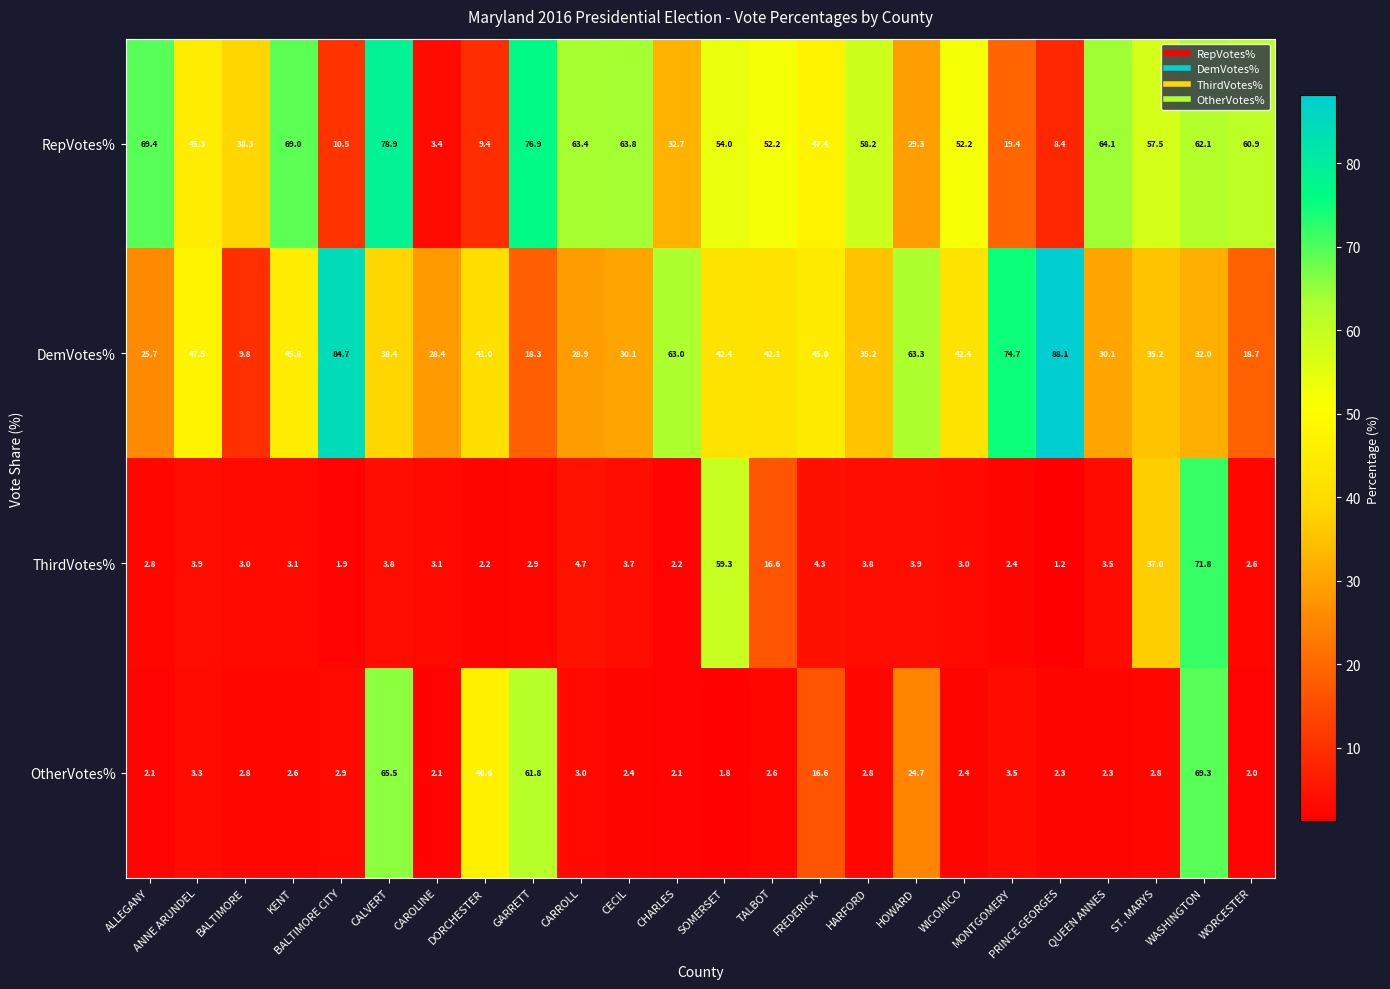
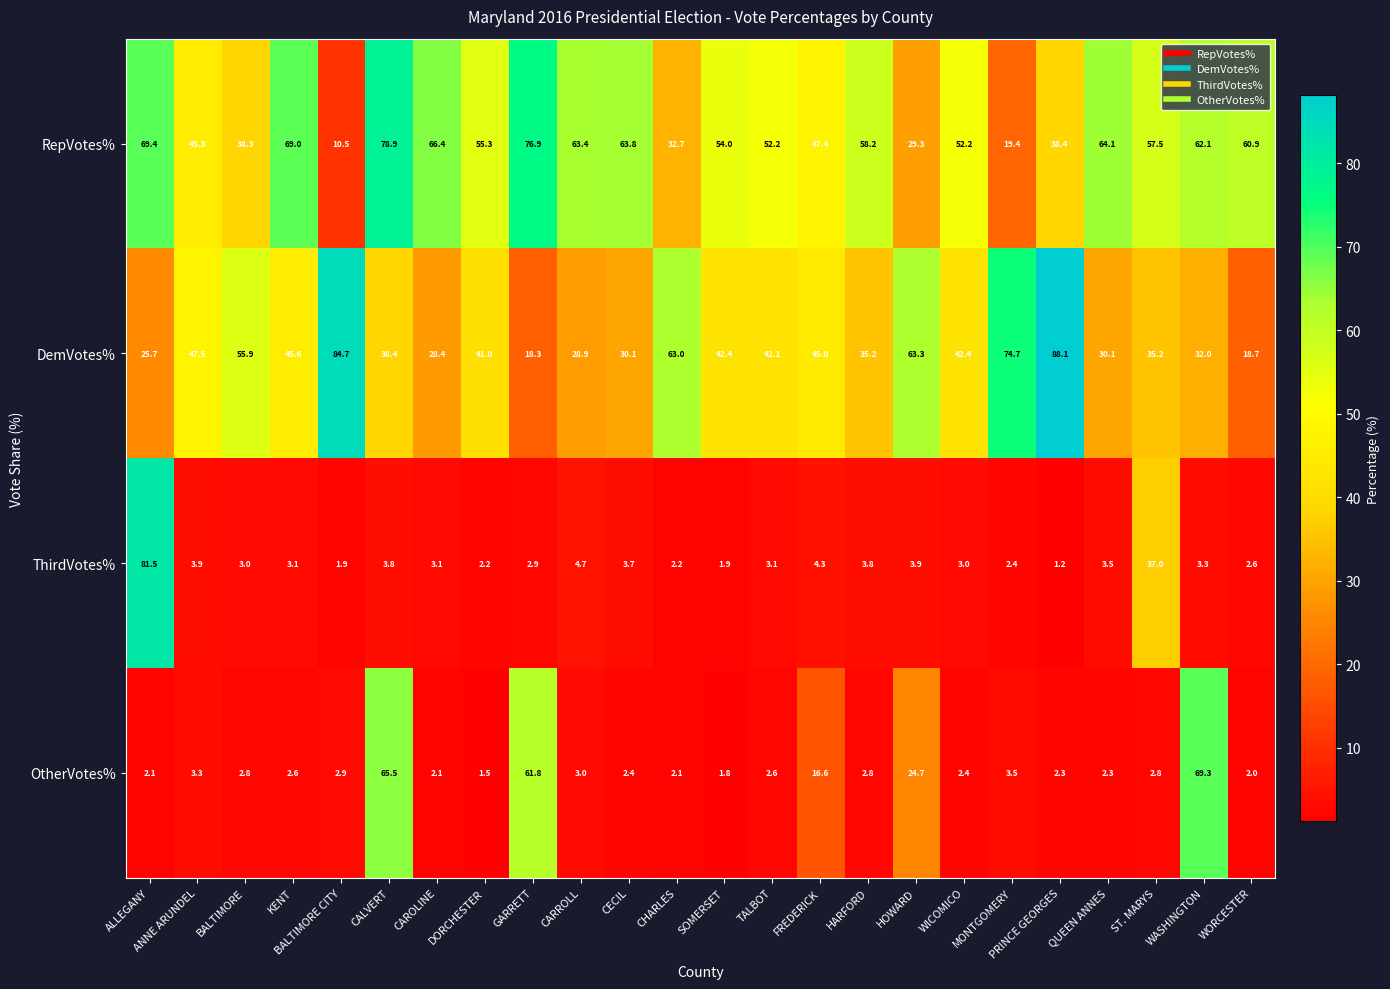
RepVotes%, CAROLINE: 3.4 -> 66.4
RepVotes%, DORCHESTER: 9.4 -> 55.3
RepVotes%, PRINCE GEORGES: 8.4 -> 38.4
DemVotes%, BALTIMORE: 9.8 -> 55.9
ThirdVotes%, ALLEGANY: 2.8 -> 81.5
ThirdVotes%, SOMERSET: 59.3 -> 1.9
ThirdVotes%, TALBOT: 16.6 -> 3.1
ThirdVotes%, WASHINGTON: 71.8 -> 3.3
OtherVotes%, DORCHESTER: 46.6 -> 1.5
